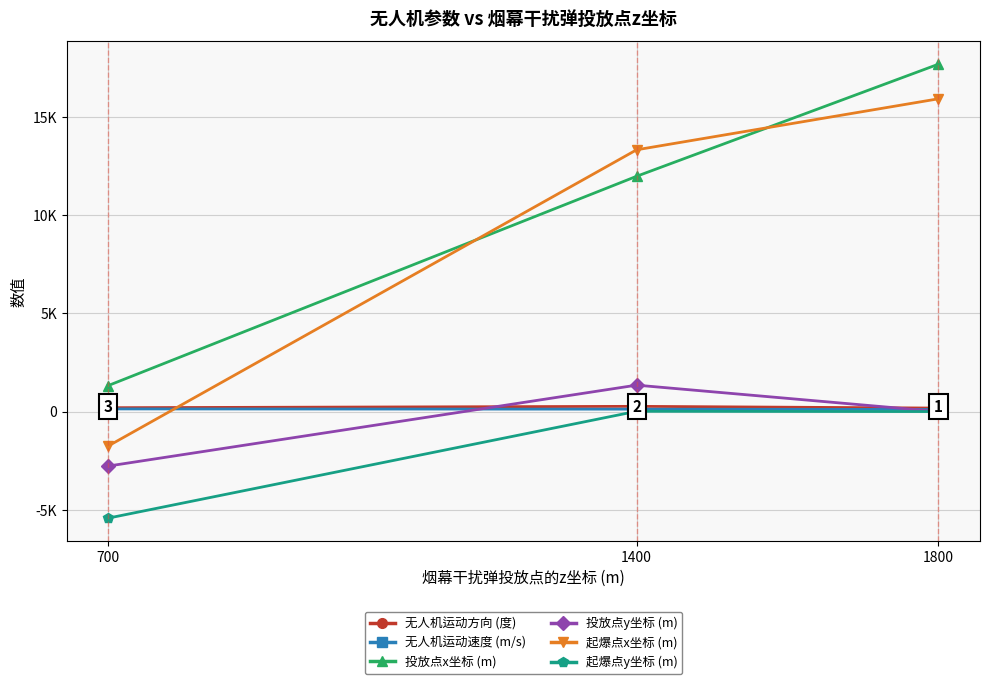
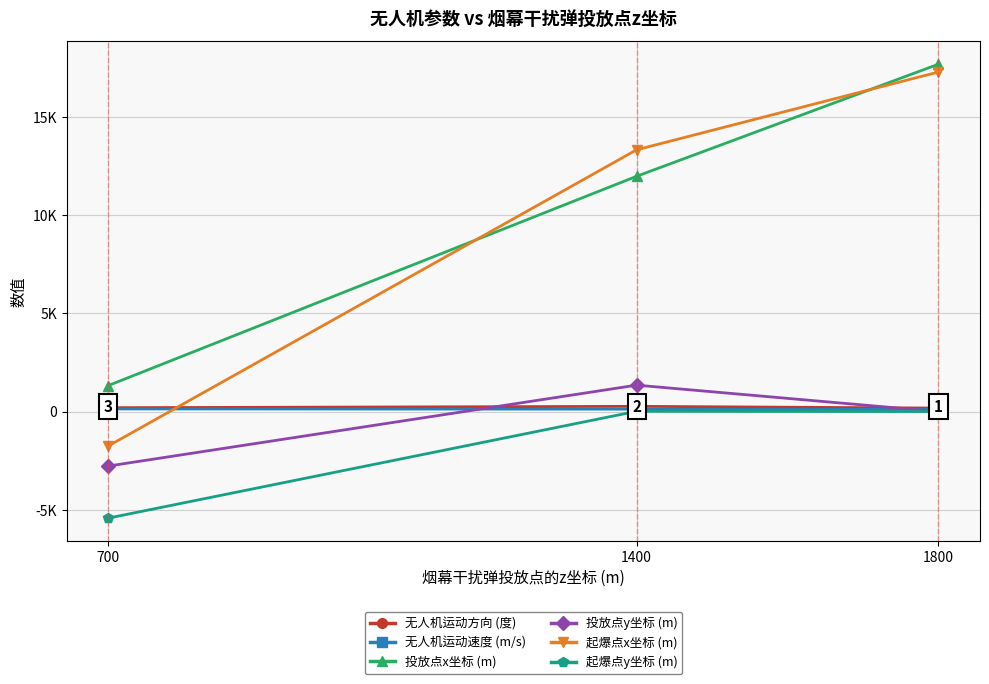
起爆点x坐标 (m), 1800: 15900 -> 17300
